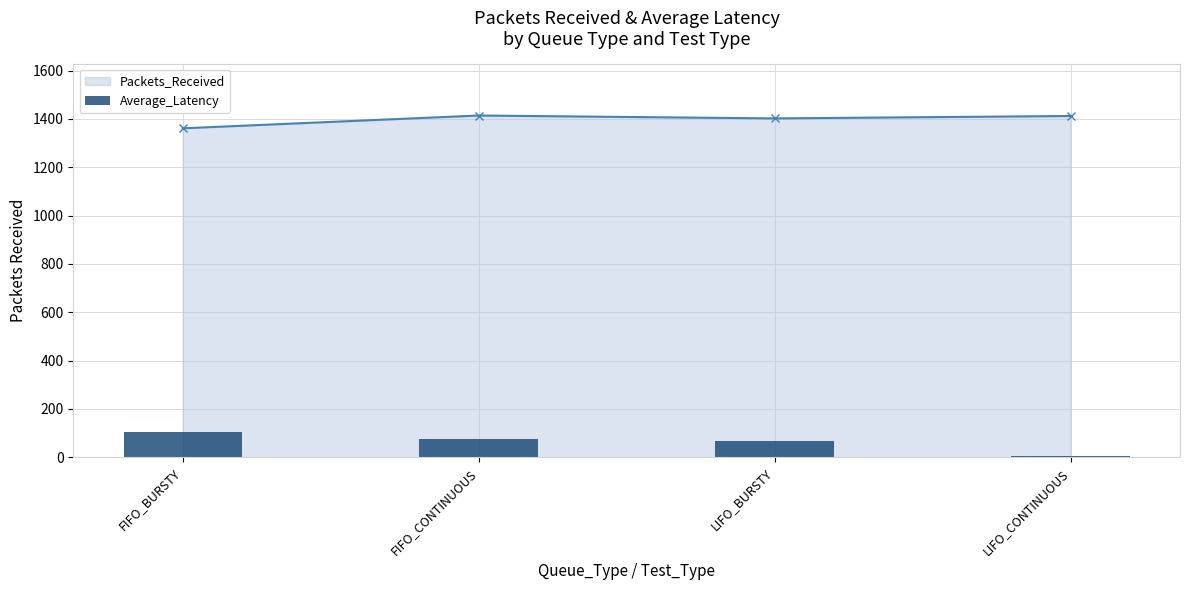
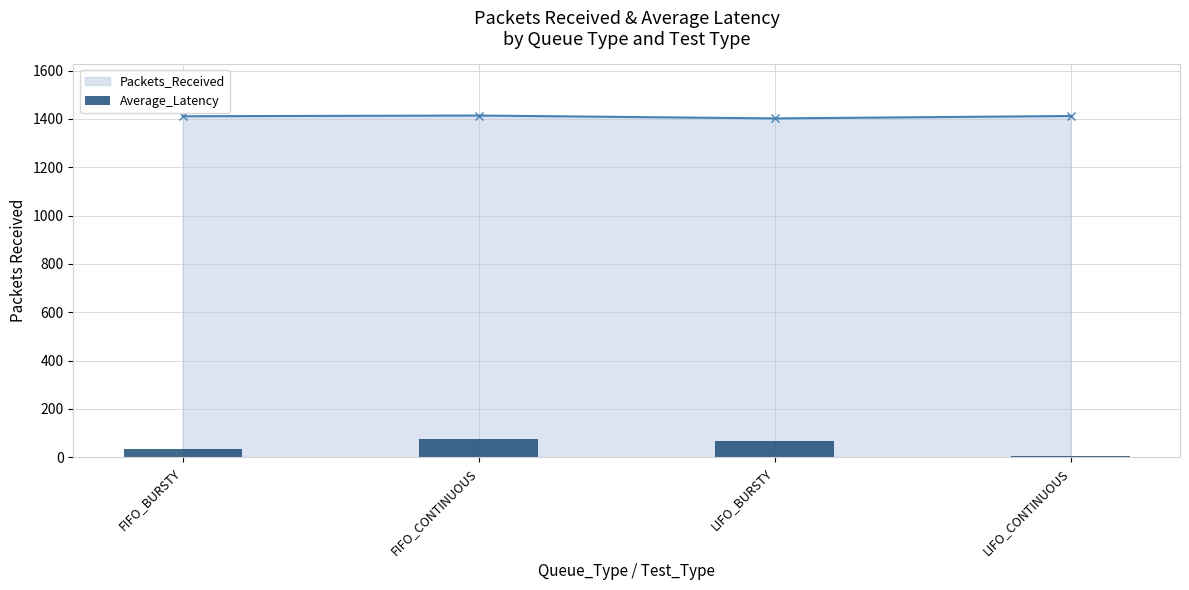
Packets_Received, FIFO_BURSTY: 1360 -> 1410
Average_Latency, FIFO_BURSTY: 110 -> 30
